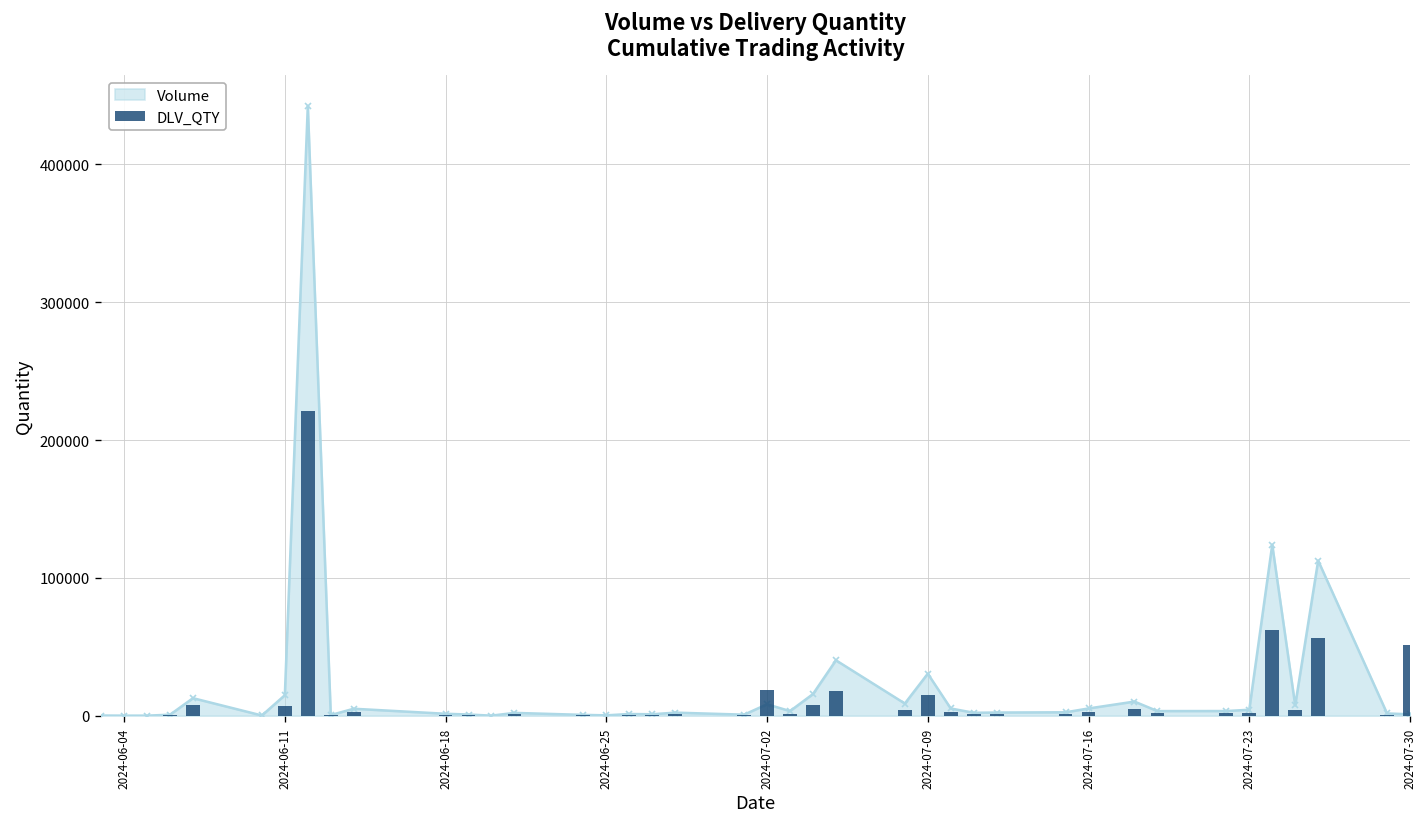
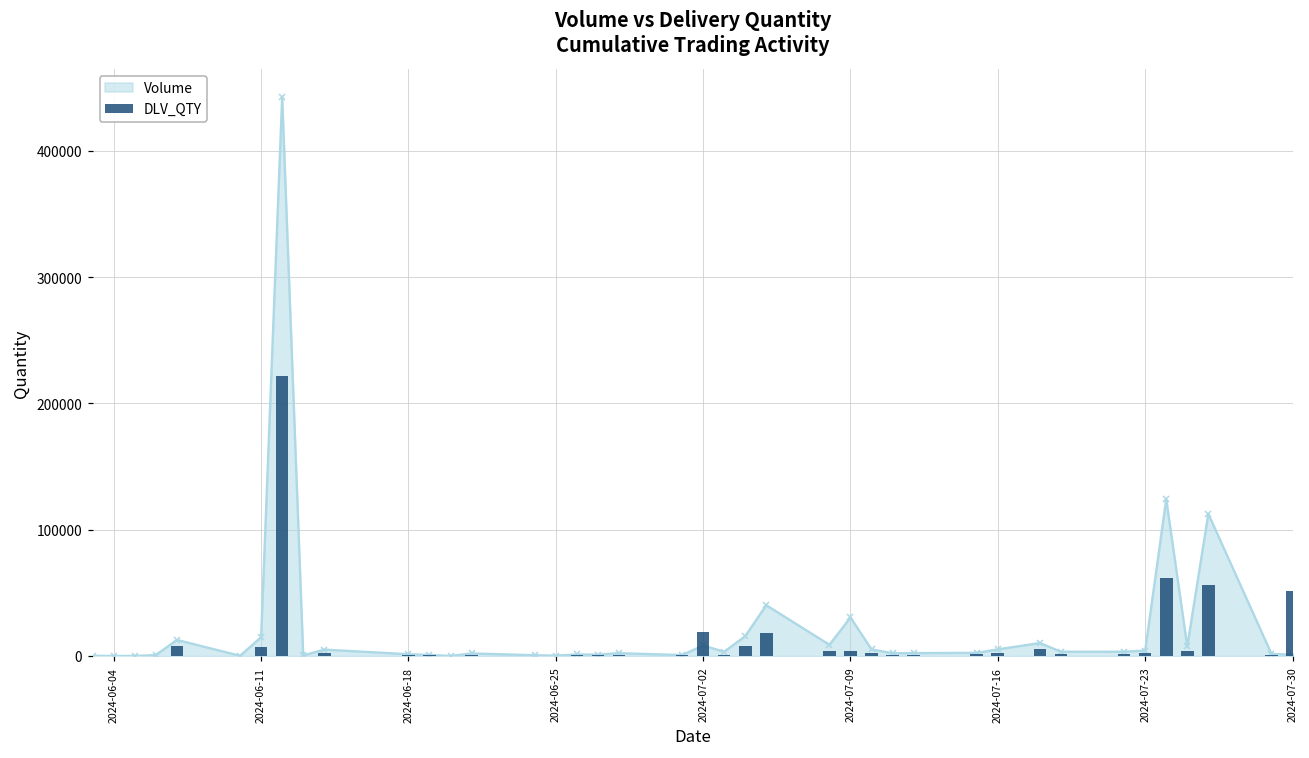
DLV_QTY, 2024-07-09: 15000 -> 4000
